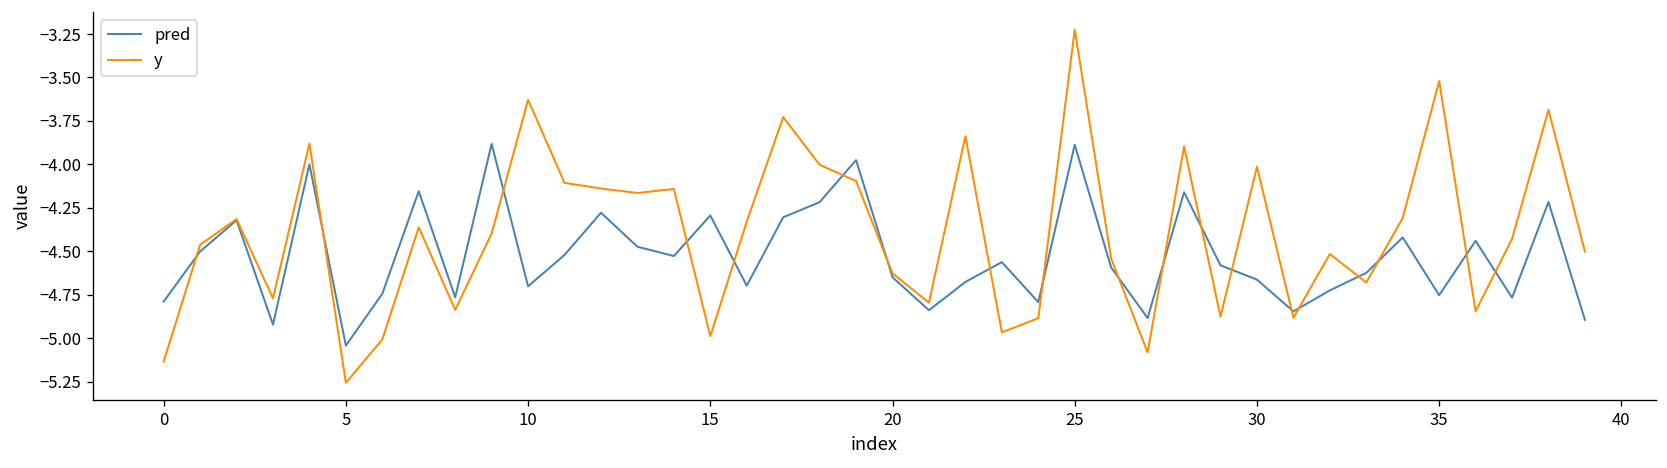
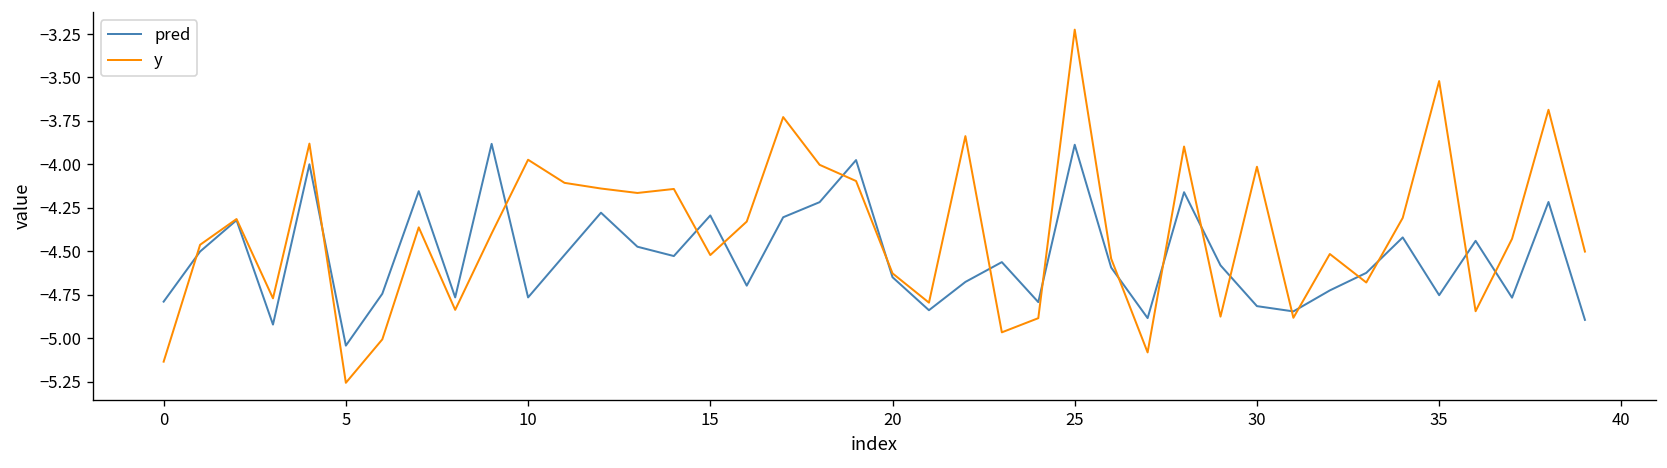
pred, 10: -4.70 -> -4.77
y, 10: -3.63 -> -3.97
y, 15: -4.99 -> -4.52
pred, 30: -4.66 -> -4.82
